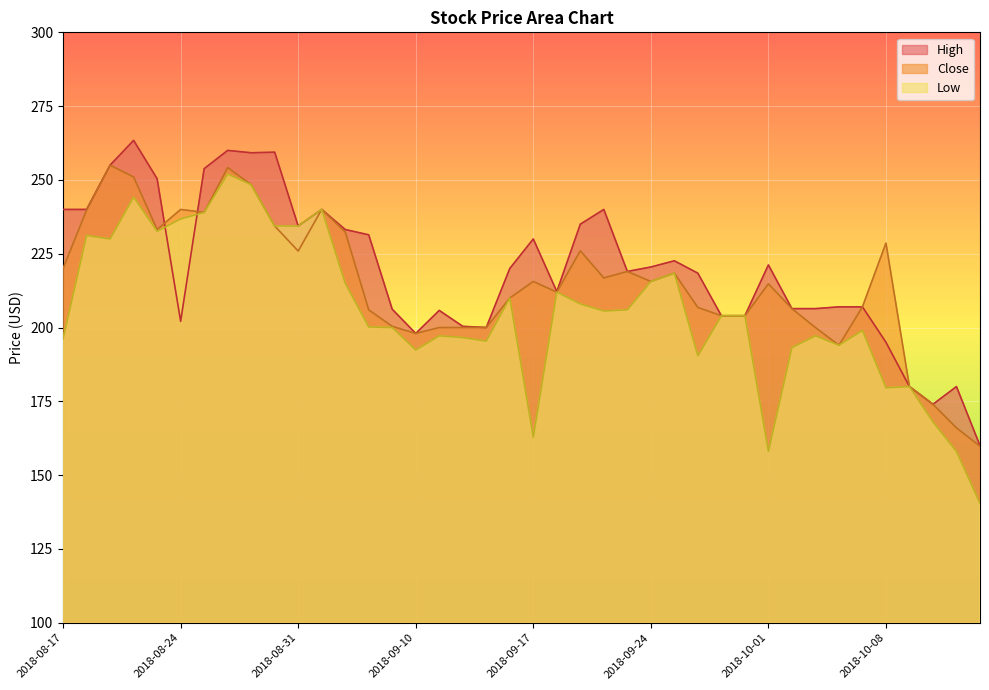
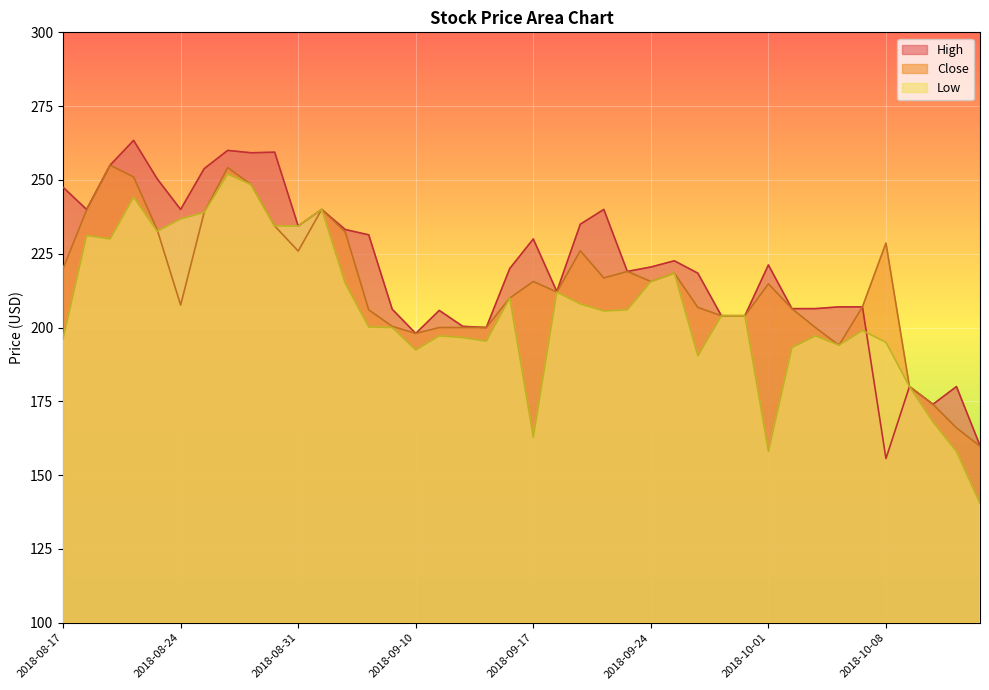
High, 2018-08-17: 240 -> 248
High, 2018-08-24: 202 -> 240
Close, 2018-08-24: 240 -> 208
High, 2018-10-08: 195 -> 156
Low, 2018-10-08: 180 -> 195
